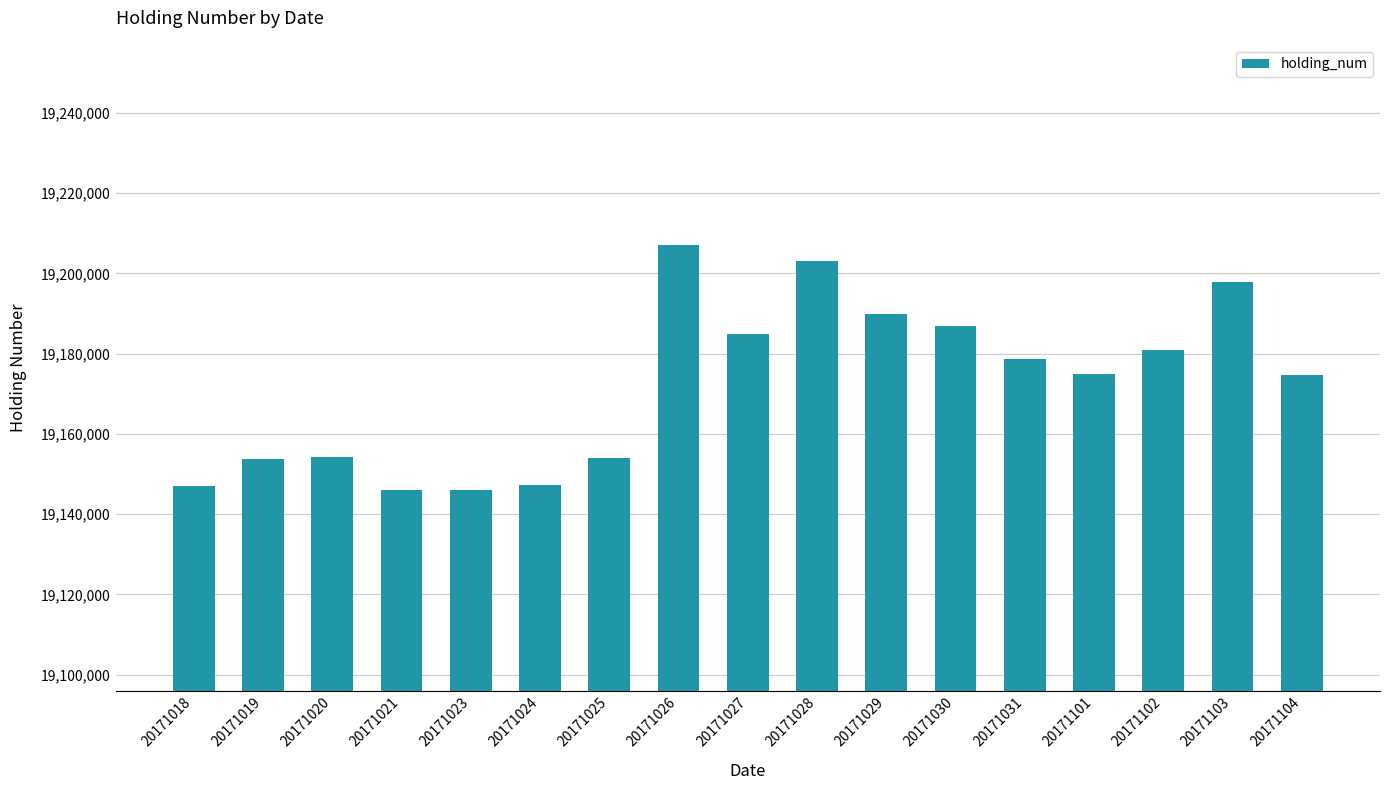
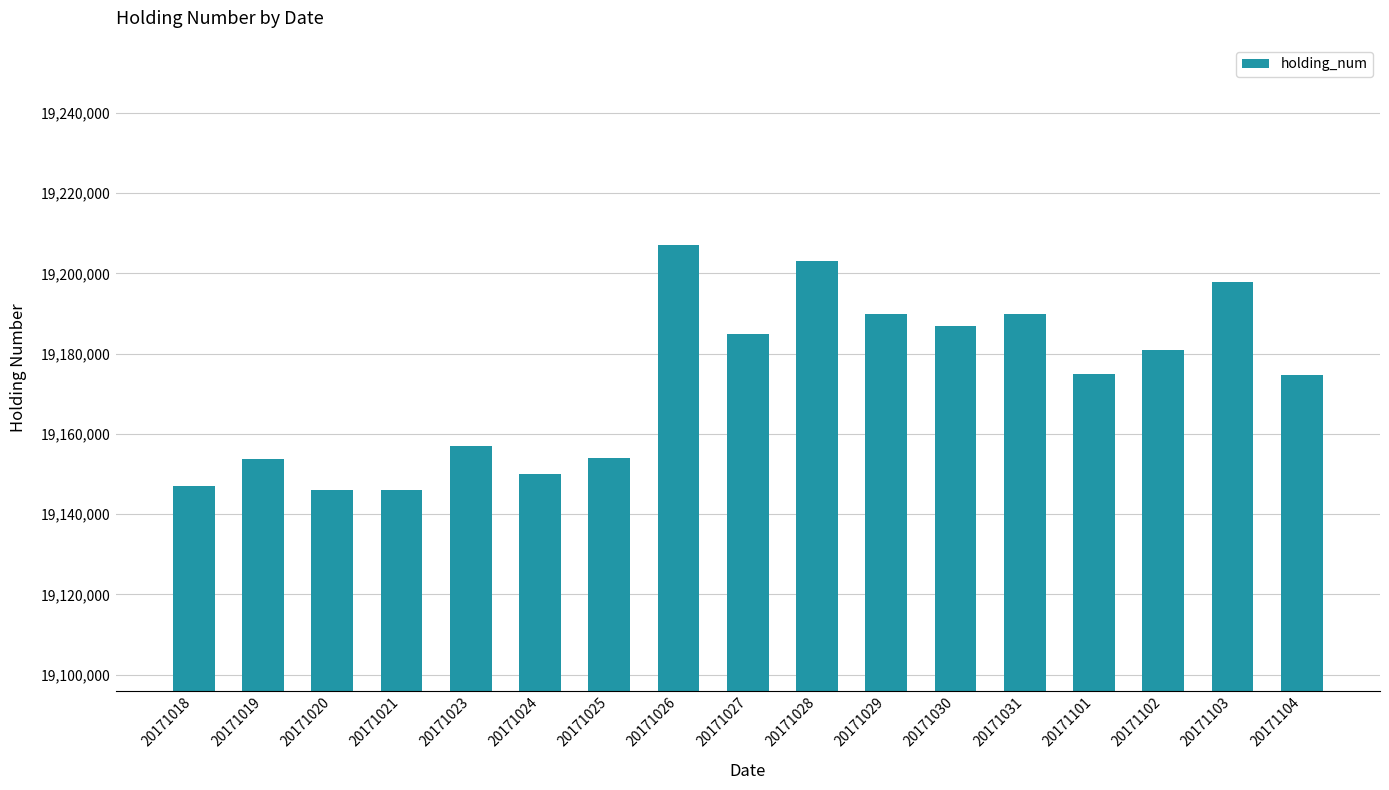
20171020: 19,154,000 -> 19,146,000
20171023: 19,146,000 -> 19,157,000
20171024: 19,147,000 -> 19,150,000
20171031: 19,179,000 -> 19,190,000
